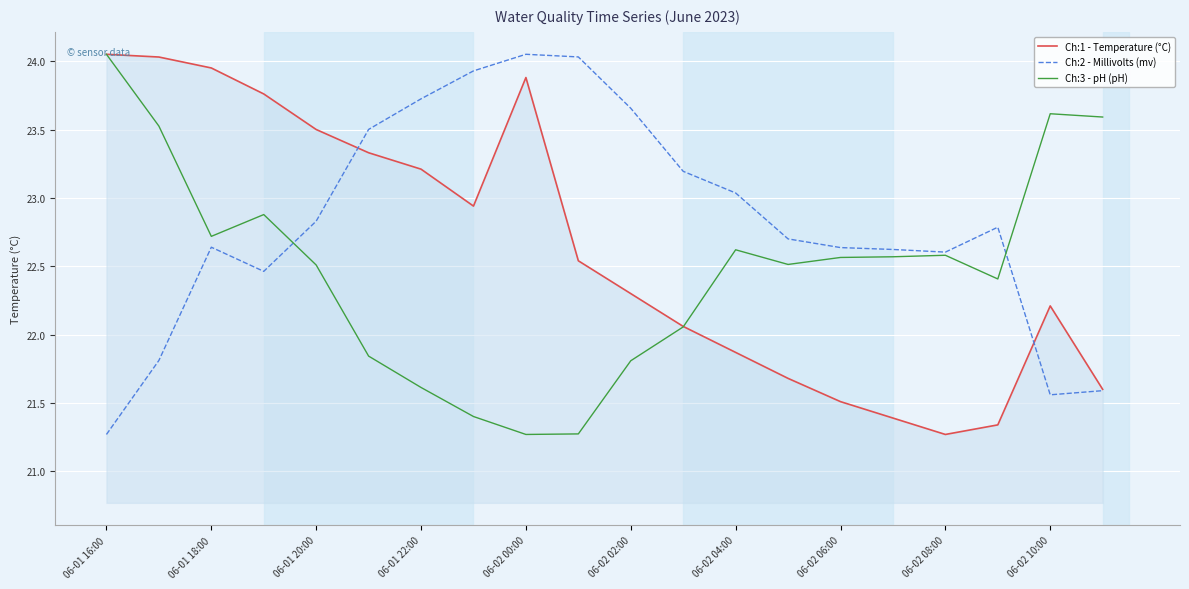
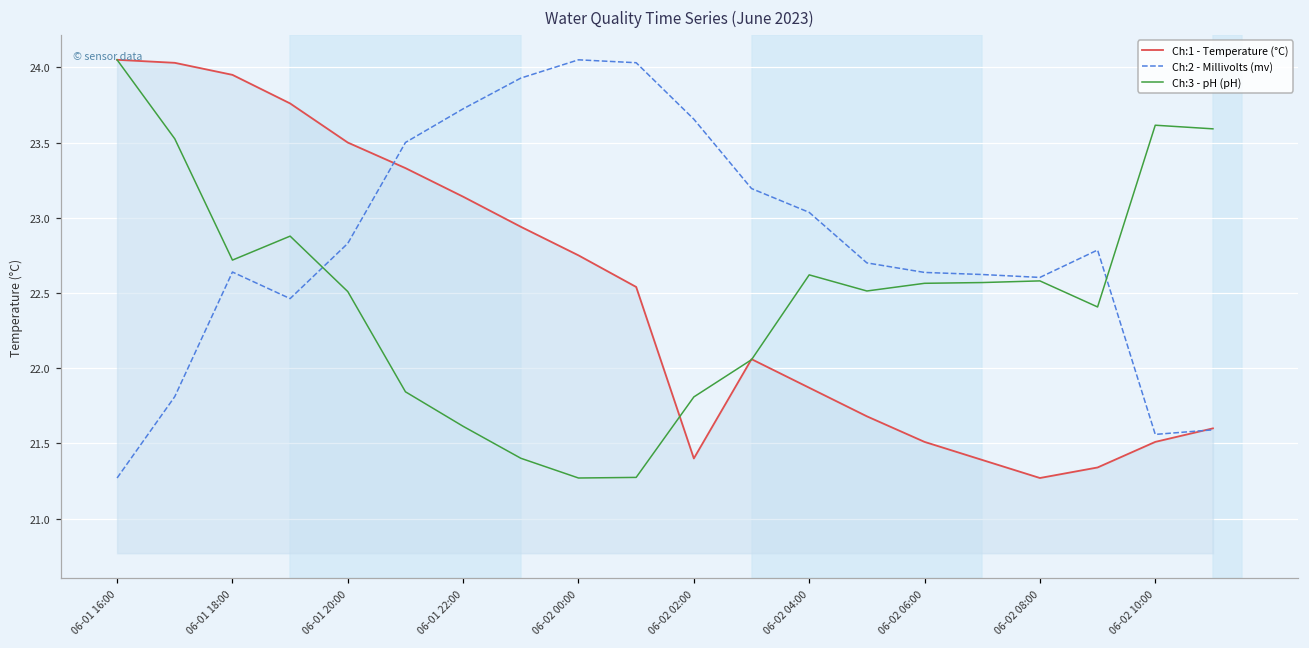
Ch:1 - Temperature (°C), 06-01 22:00: 23.21 -> 23.14
Ch:1 - Temperature (°C), 06-02 00:00: 23.88 -> 22.75
Ch:1 - Temperature (°C), 06-02 02:00: 22.3 -> 21.4
Ch:1 - Temperature (°C), 06-02 10:00: 22.21 -> 21.51
